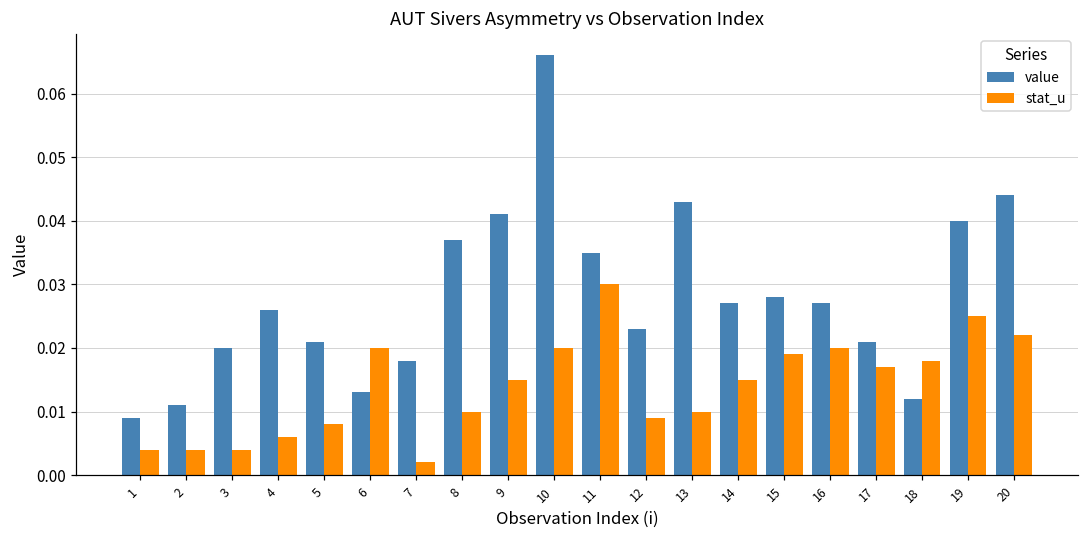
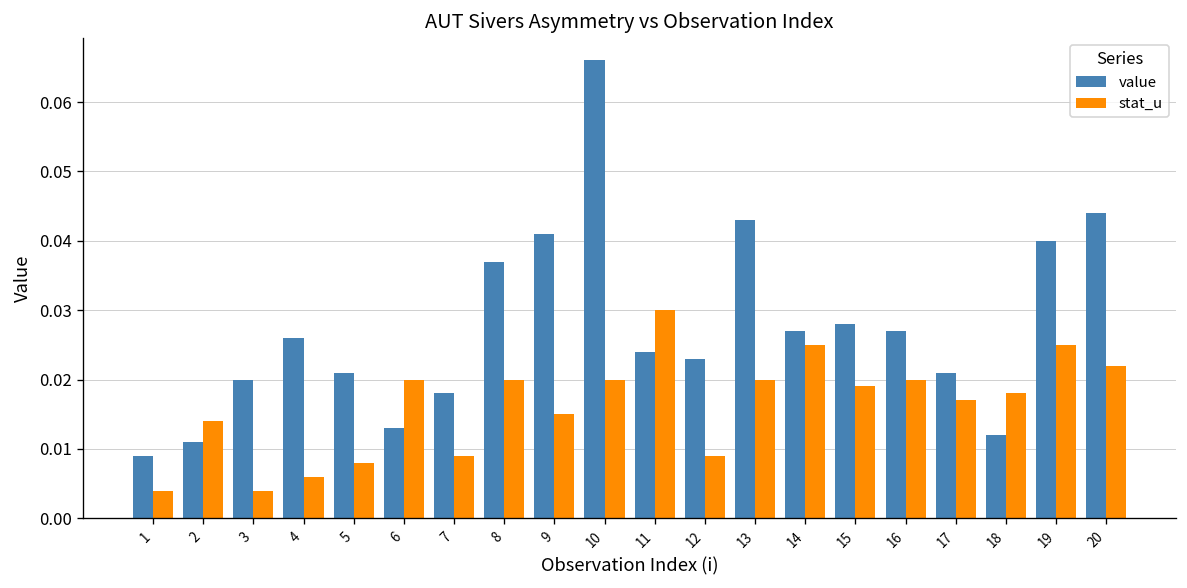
stat_u, 2: 0.004 -> 0.014
stat_u, 7: 0.002 -> 0.009
stat_u, 8: 0.01 -> 0.02
value, 11: 0.035 -> 0.024
stat_u, 13: 0.01 -> 0.02
stat_u, 14: 0.015 -> 0.025
